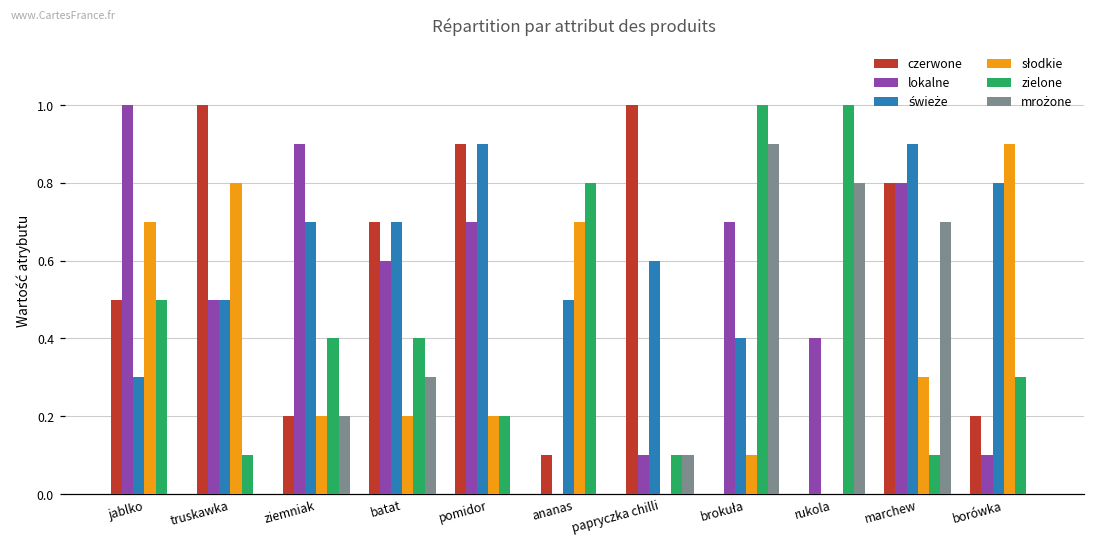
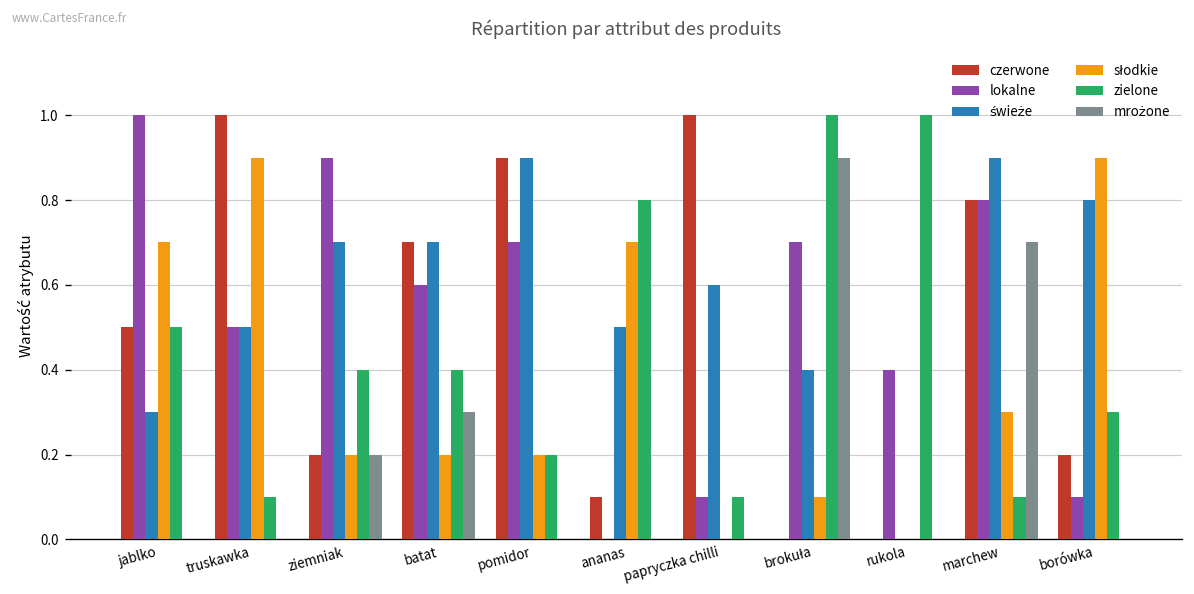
słodkie, truskawka: 0.8 -> 0.9
mrożone, papryczka chilli: 0.1 -> 0.0
mrożone, rukola: 0.8 -> 0.0
